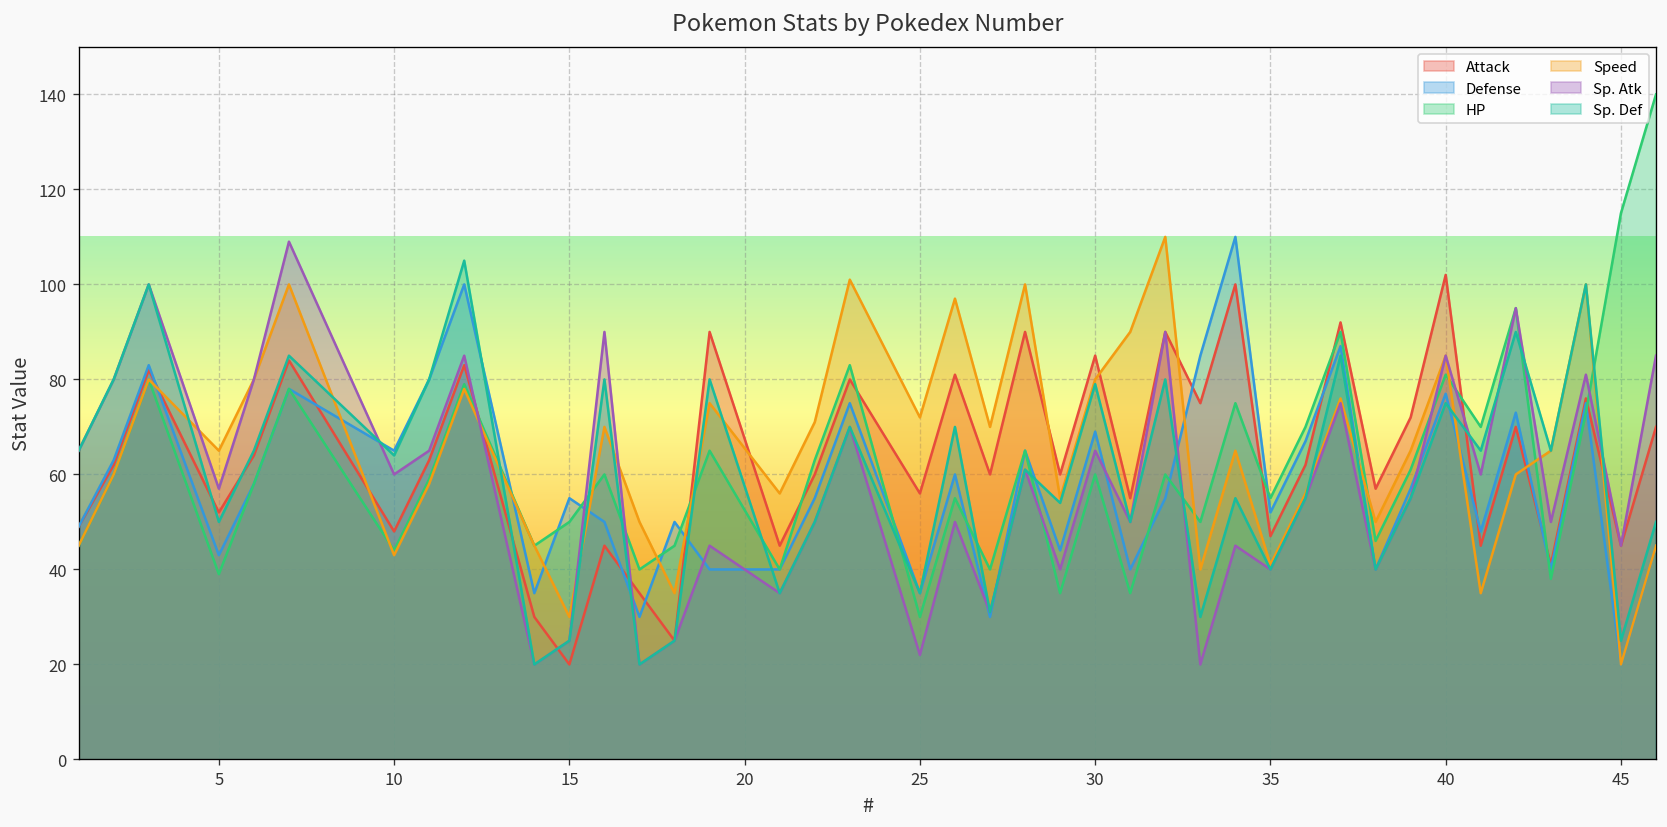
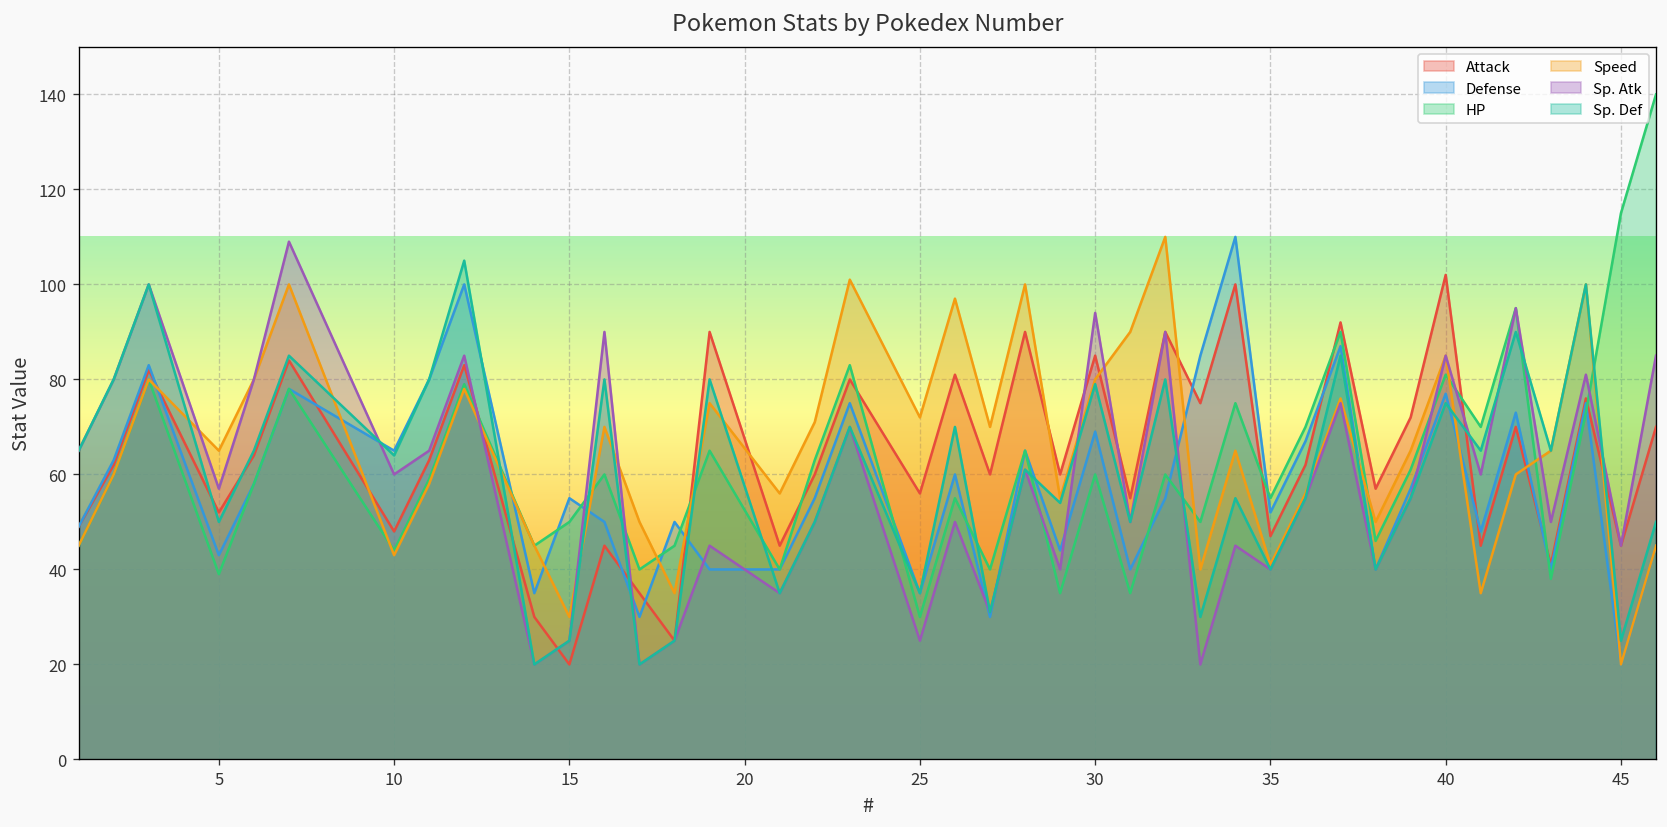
Sp. Atk, 25: 22 -> 25
Sp. Atk, 30: 65 -> 94
